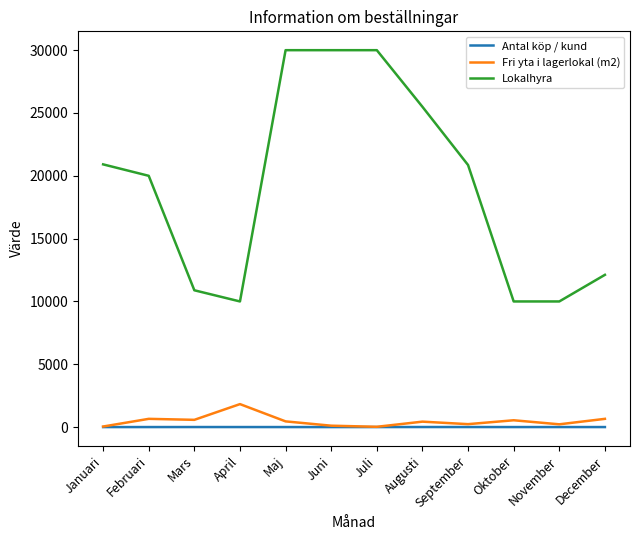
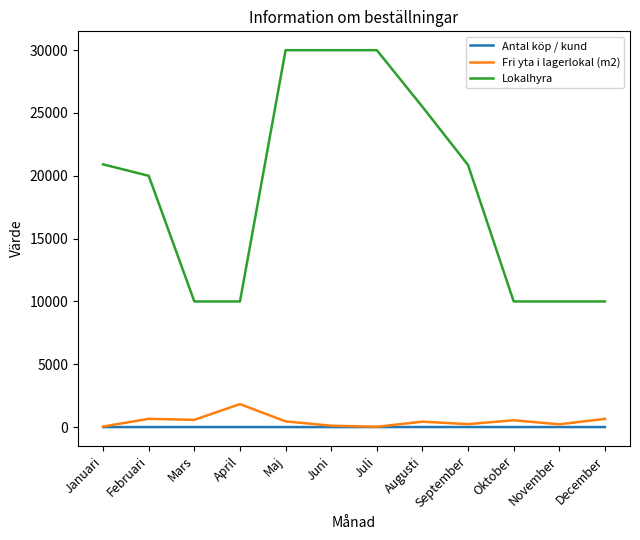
Lokalhyra, Mars: 10900 -> 10000
Lokalhyra, December: 12100 -> 10000
